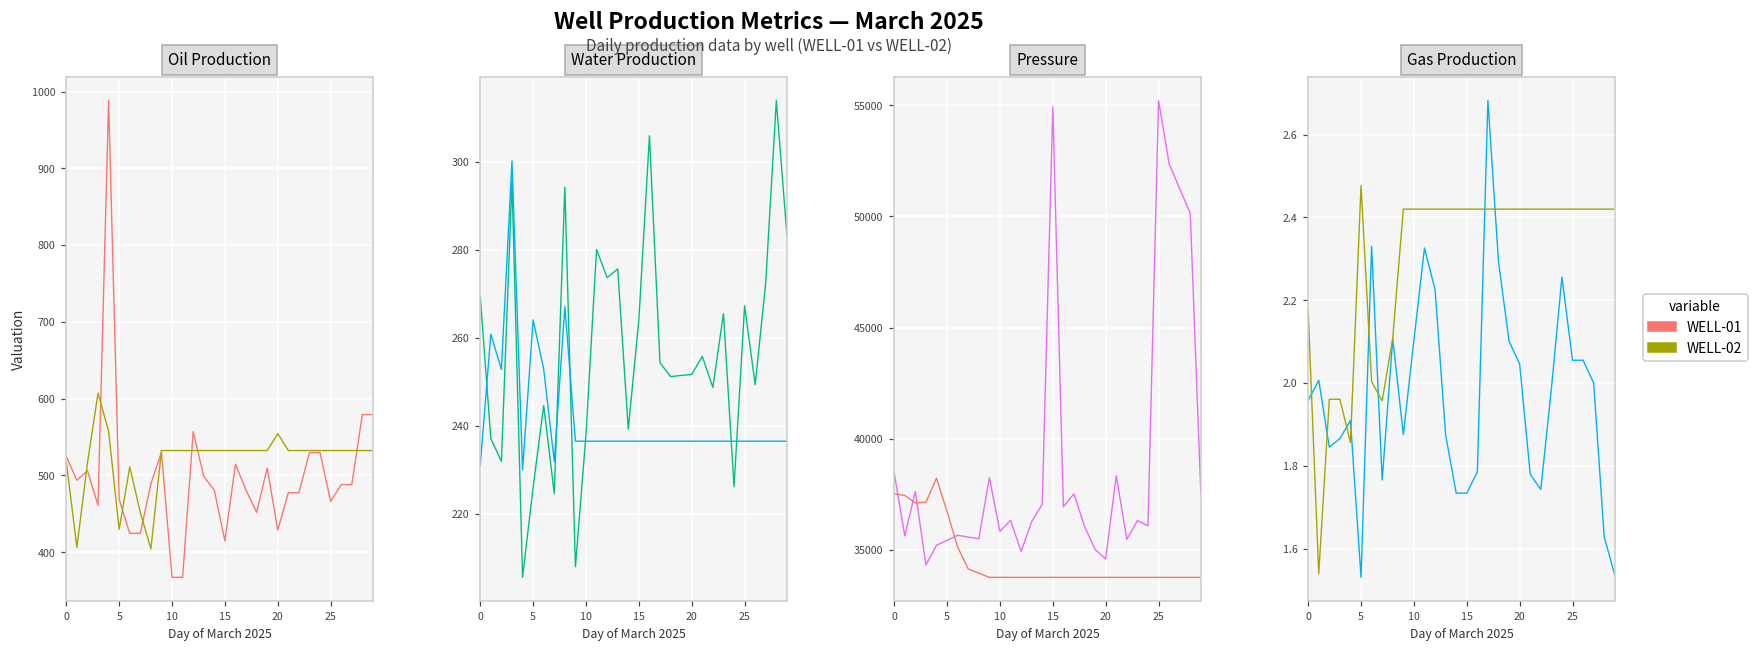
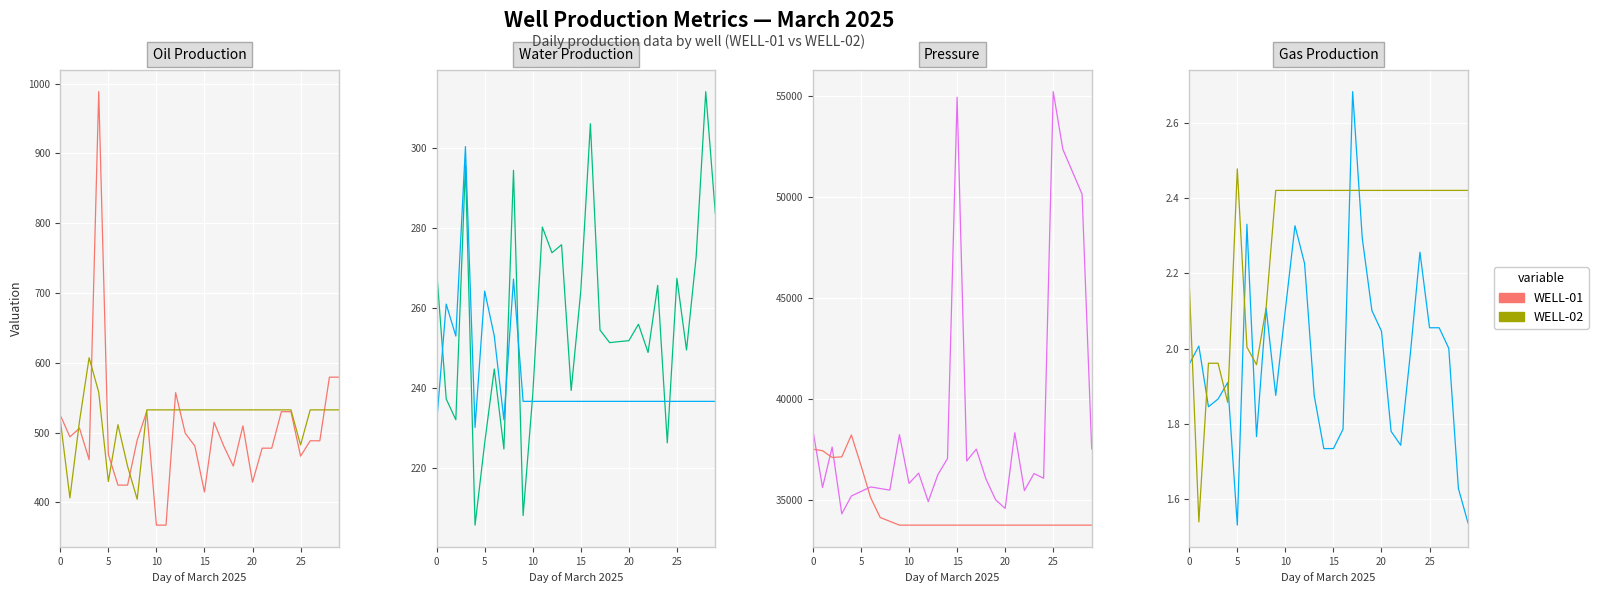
Oil Production, WELL-02, 20: 550 -> 530
Oil Production, WELL-02, 25: 530 -> 480
